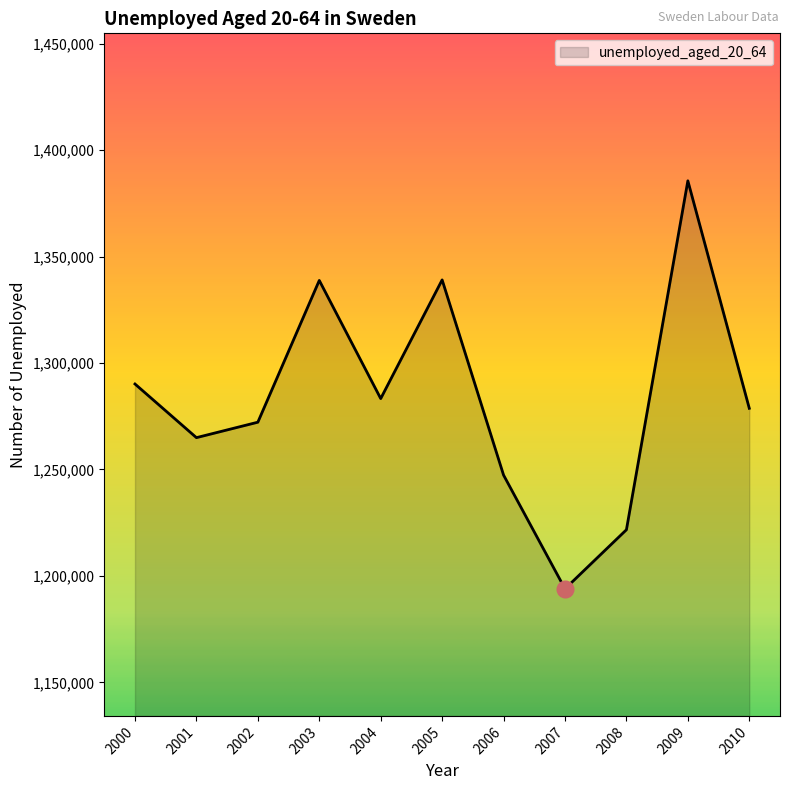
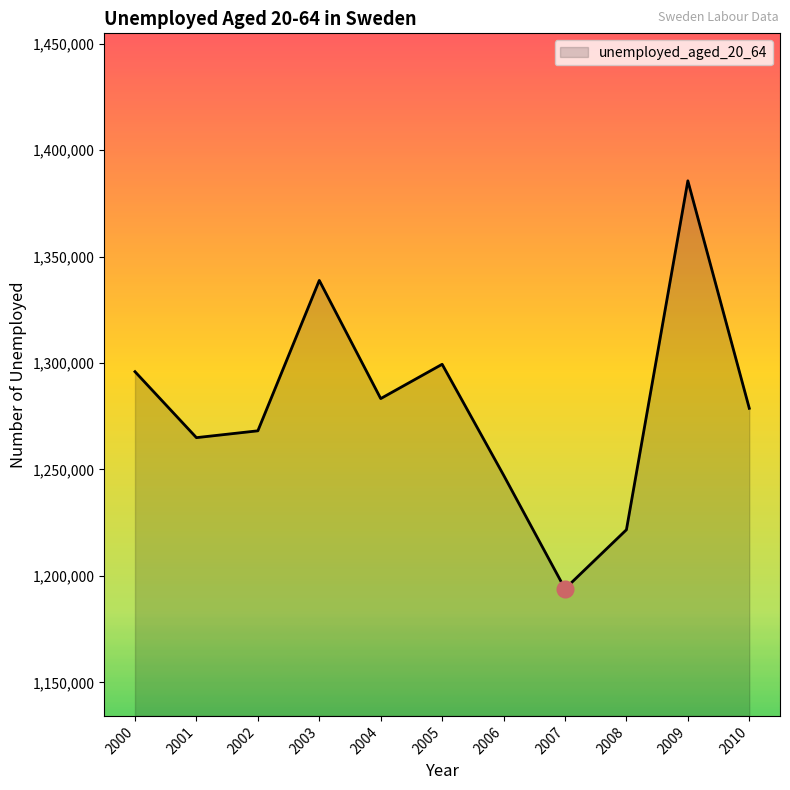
unemployed_aged_20_64, 2000: 1,290,000 -> 1,296,000
unemployed_aged_20_64, 2002: 1,272,000 -> 1,268,000
unemployed_aged_20_64, 2005: 1,339,000 -> 1,299,000
